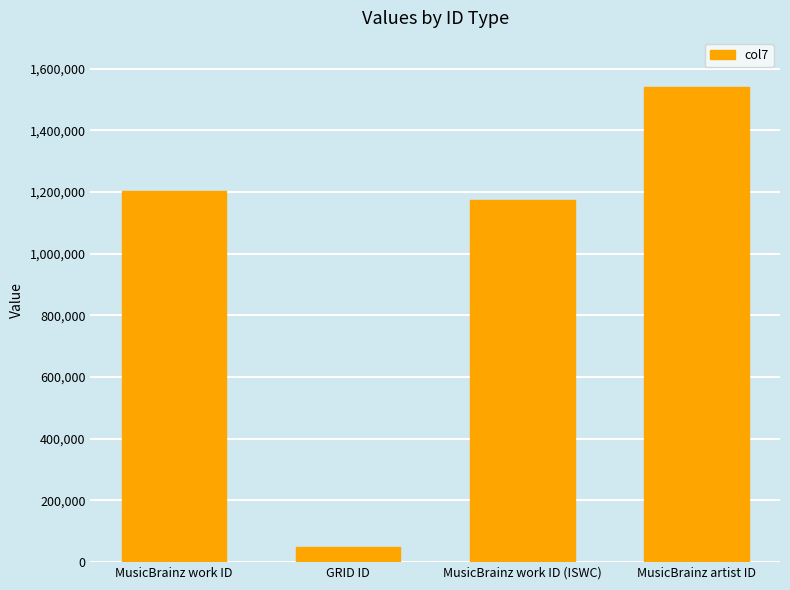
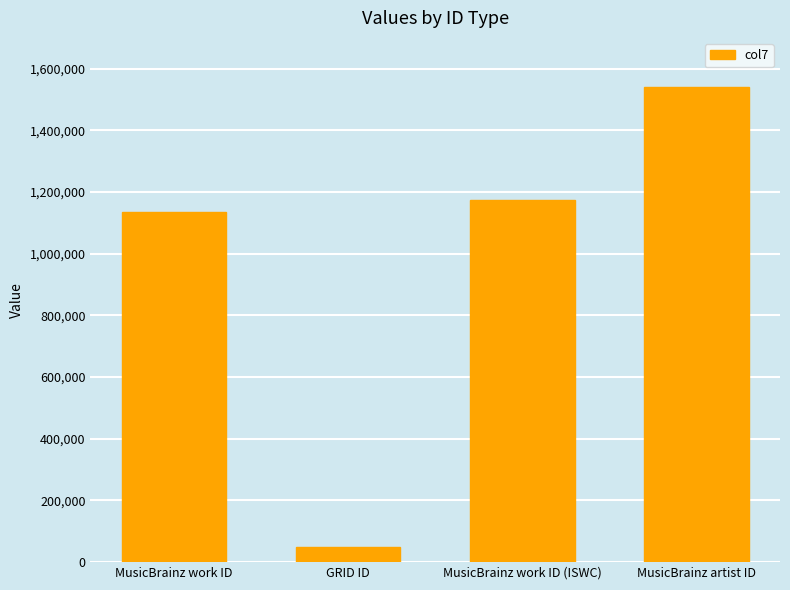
MusicBrainz work ID: 1,200,000 -> 1,140,000
